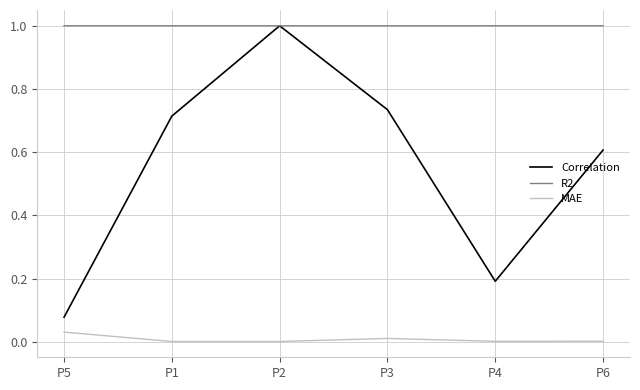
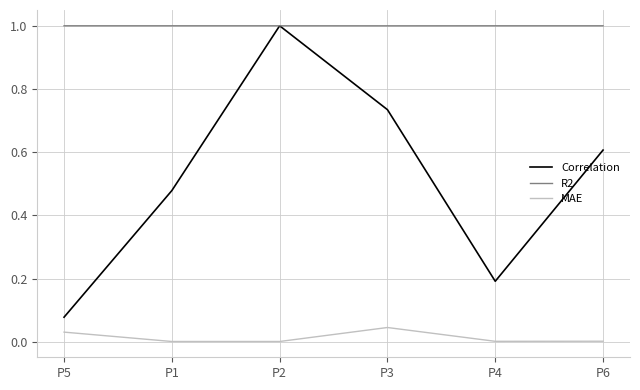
Correlation, P1: 0.71 -> 0.48
MAE, P3: 0.01 -> 0.05
